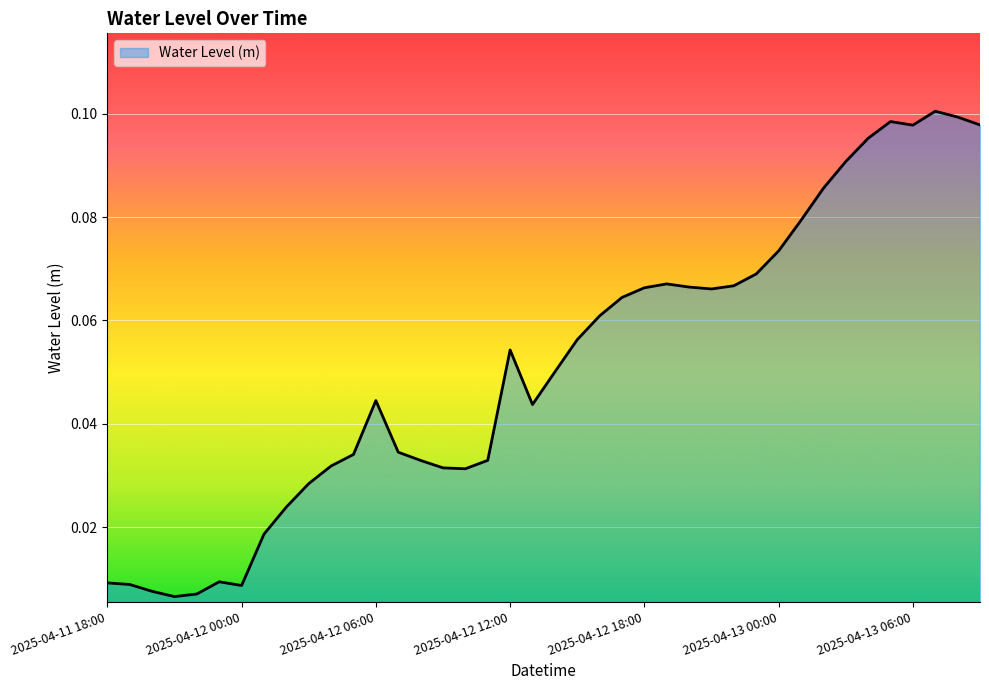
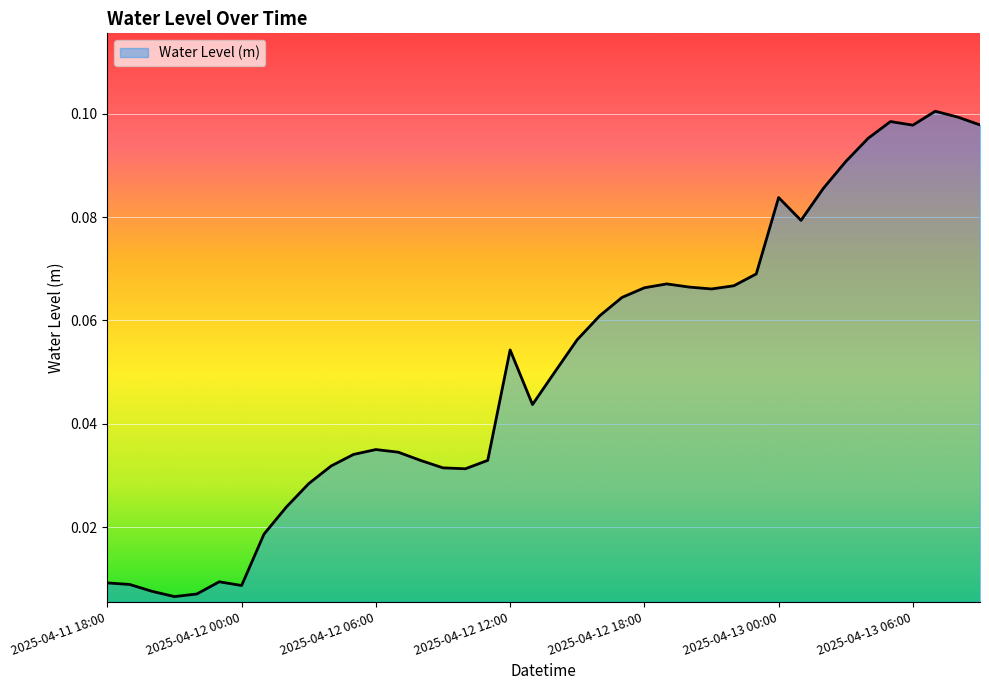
2025-04-12 06:00: 0.044 -> 0.035
2025-04-13 00:00: 0.073 -> 0.084
